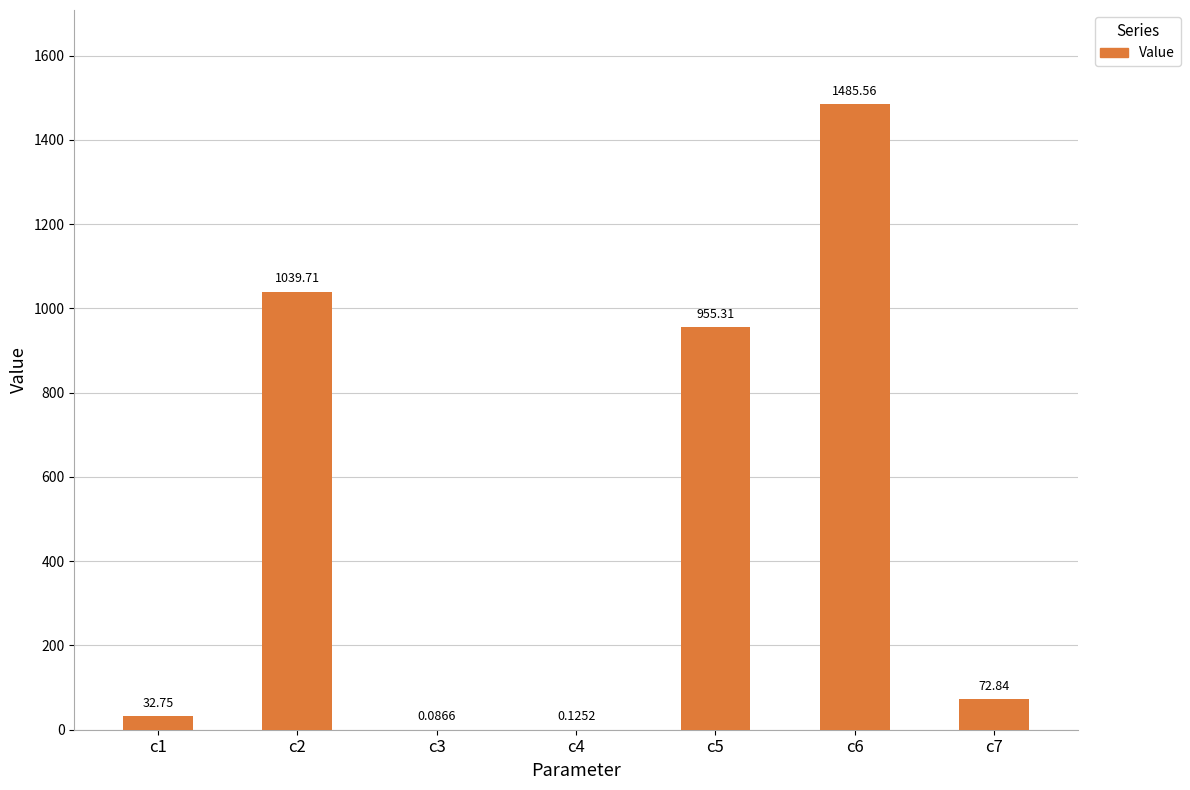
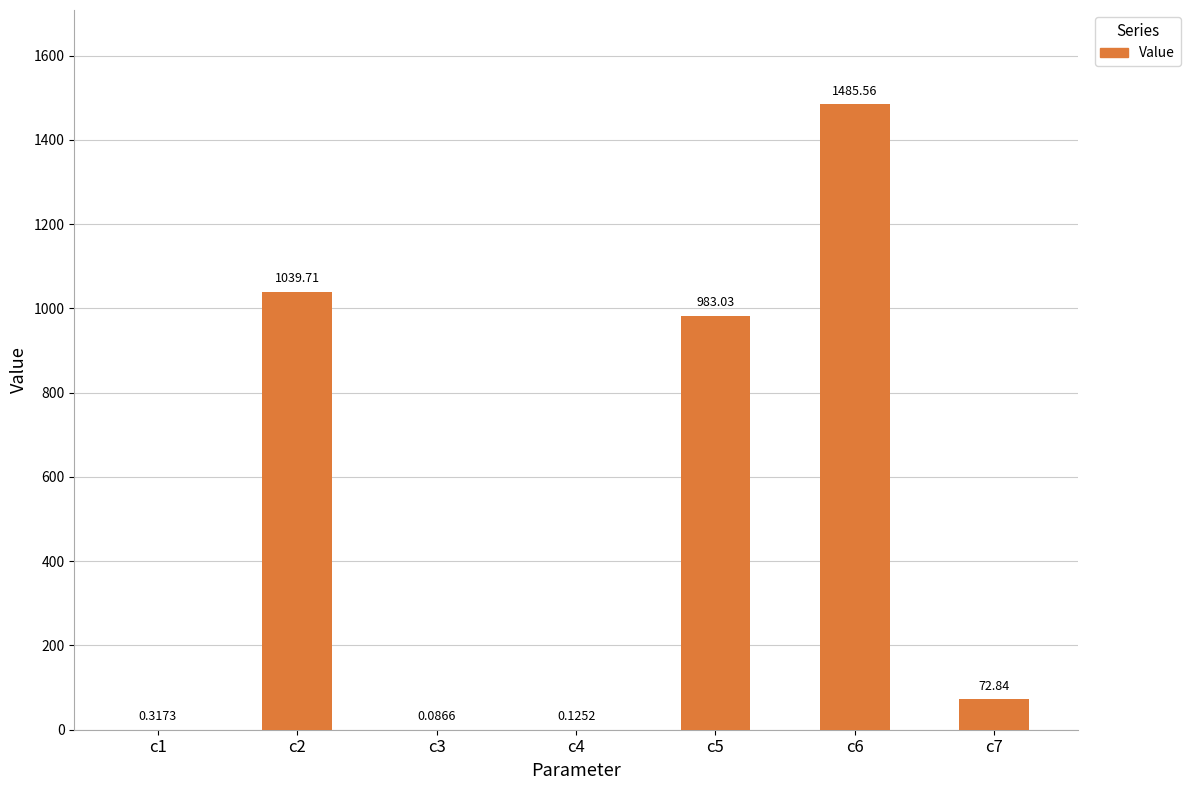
c1: 32.75 -> 0.3173
c5: 955.31 -> 983.03
